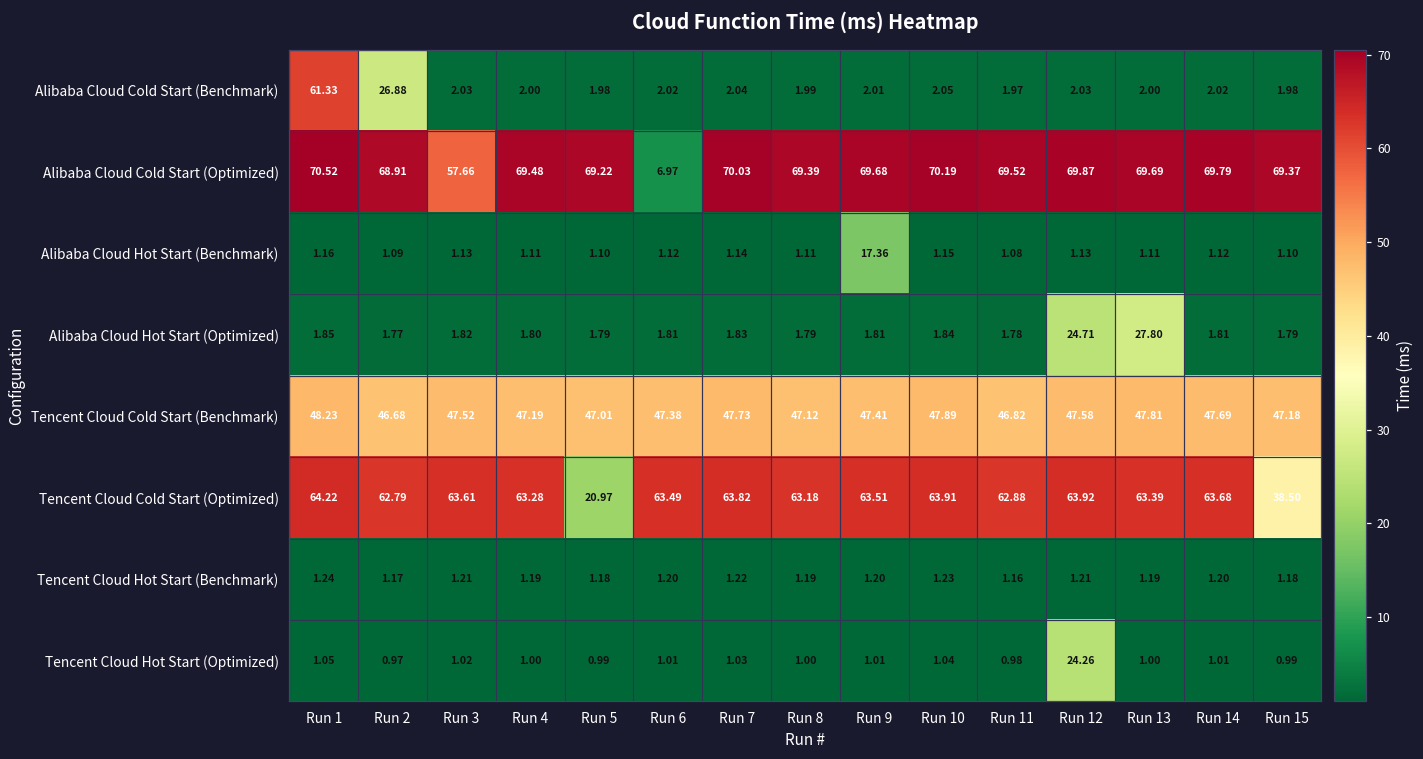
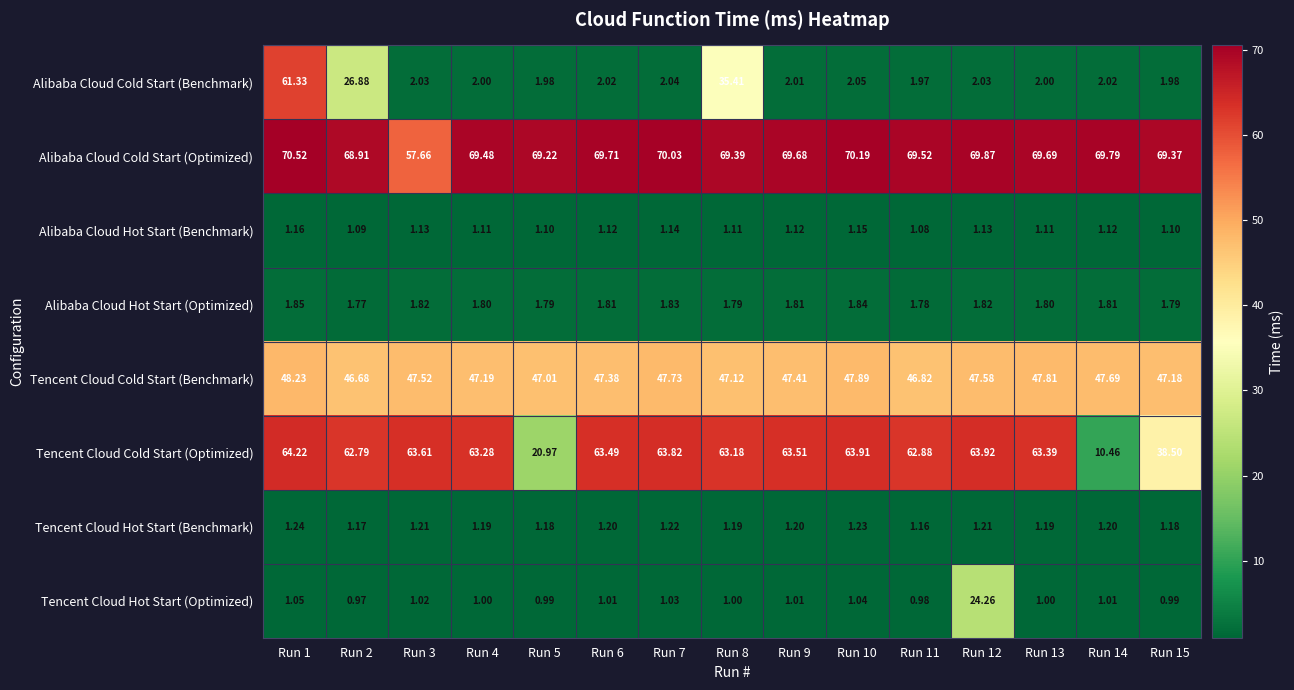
Alibaba Cloud Cold Start (Benchmark), Run 8: 1.99 -> 35.41
Alibaba Cloud Cold Start (Optimized), Run 6: 6.97 -> 69.71
Alibaba Cloud Hot Start (Benchmark), Run 9: 17.36 -> 1.12
Alibaba Cloud Hot Start (Optimized), Run 12: 24.71 -> 1.82
Alibaba Cloud Hot Start (Optimized), Run 13: 27.80 -> 1.80
Tencent Cloud Cold Start (Optimized), Run 14: 63.68 -> 10.46
